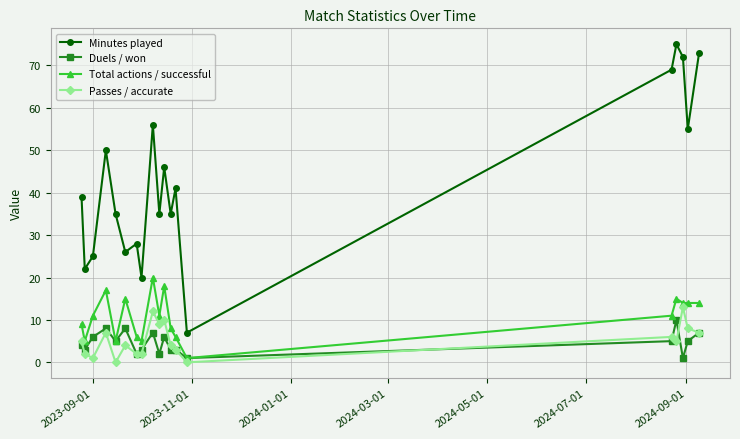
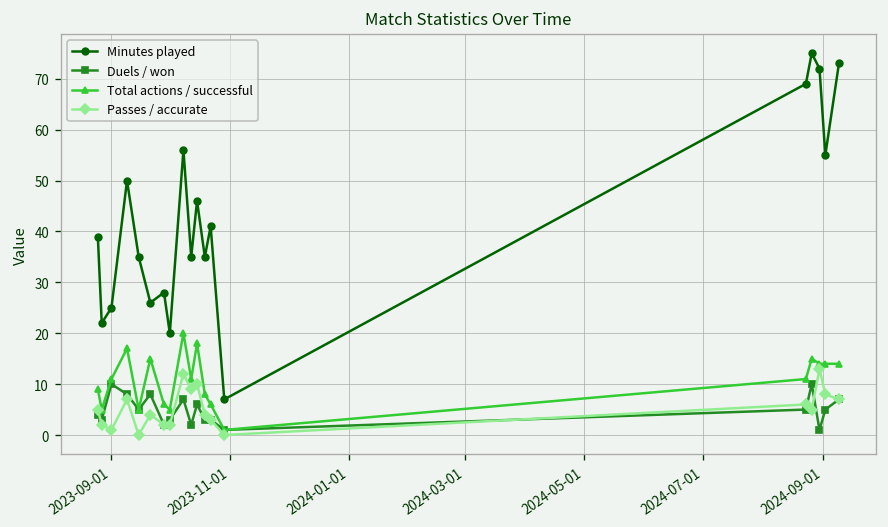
Duels / won, 2023-09-01: 6 -> 10
